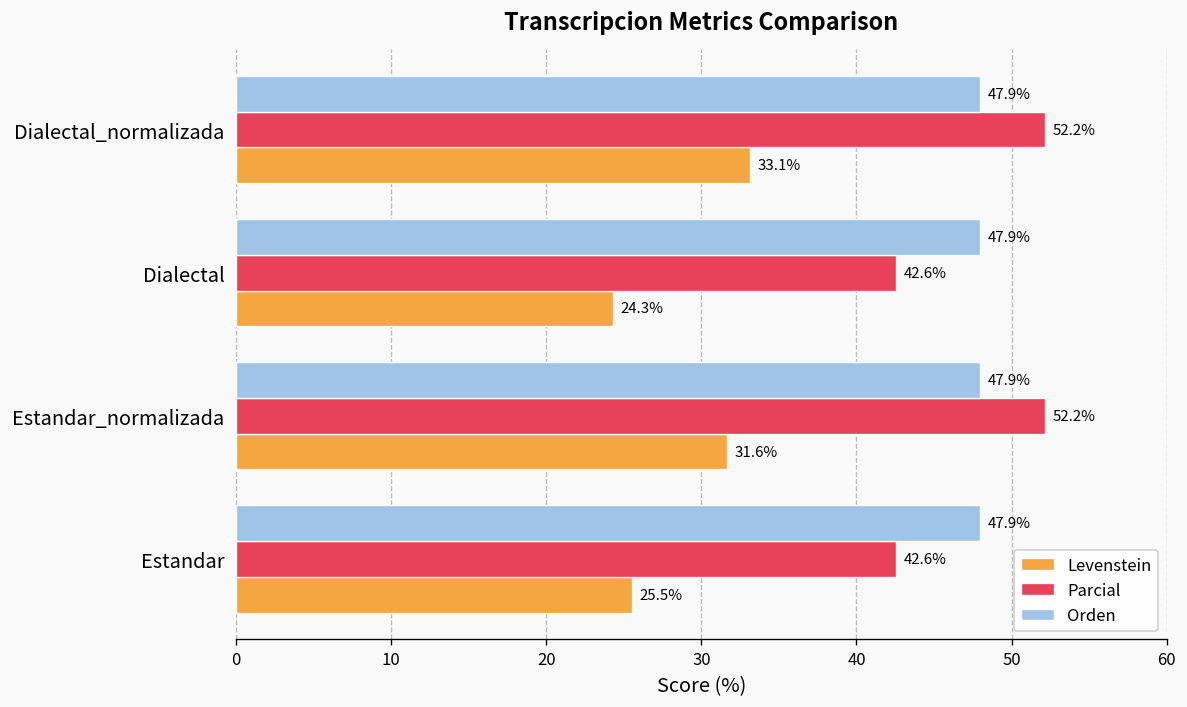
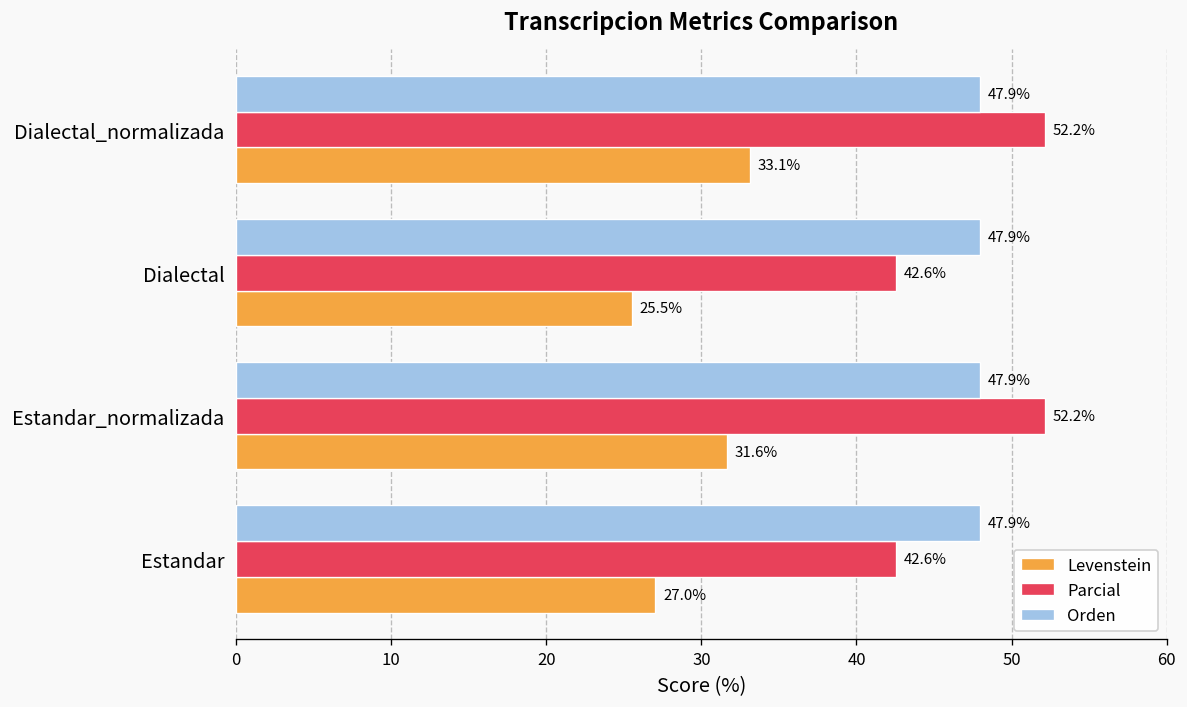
Levenstein, Dialectal: 24.3% -> 25.5%
Levenstein, Estandar: 25.5% -> 27.0%
